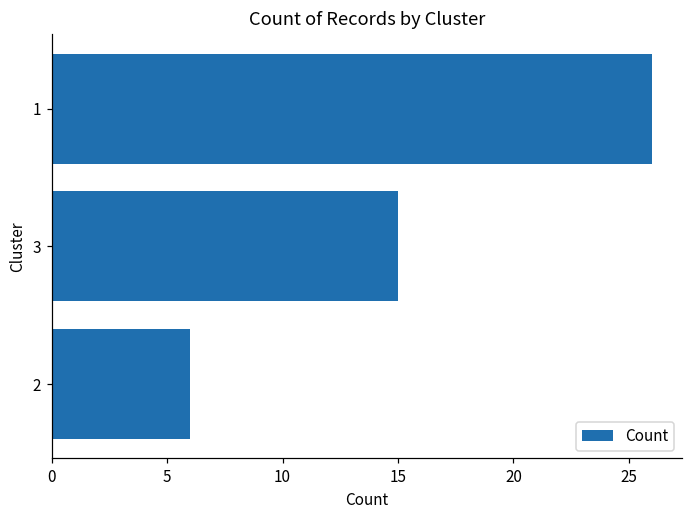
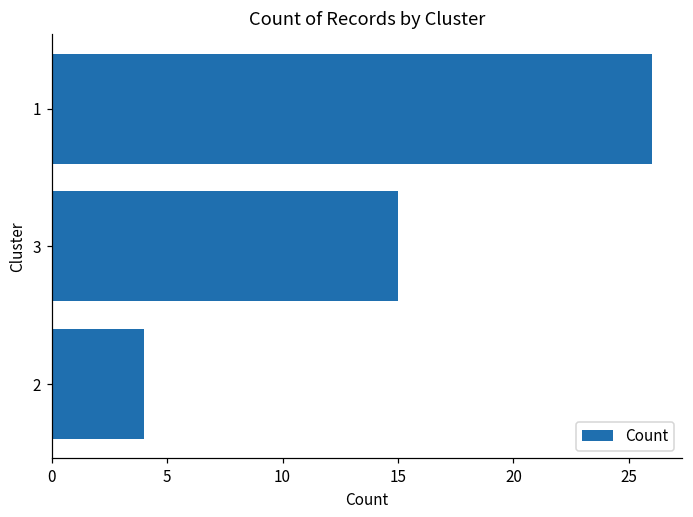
2: 6 -> 4
